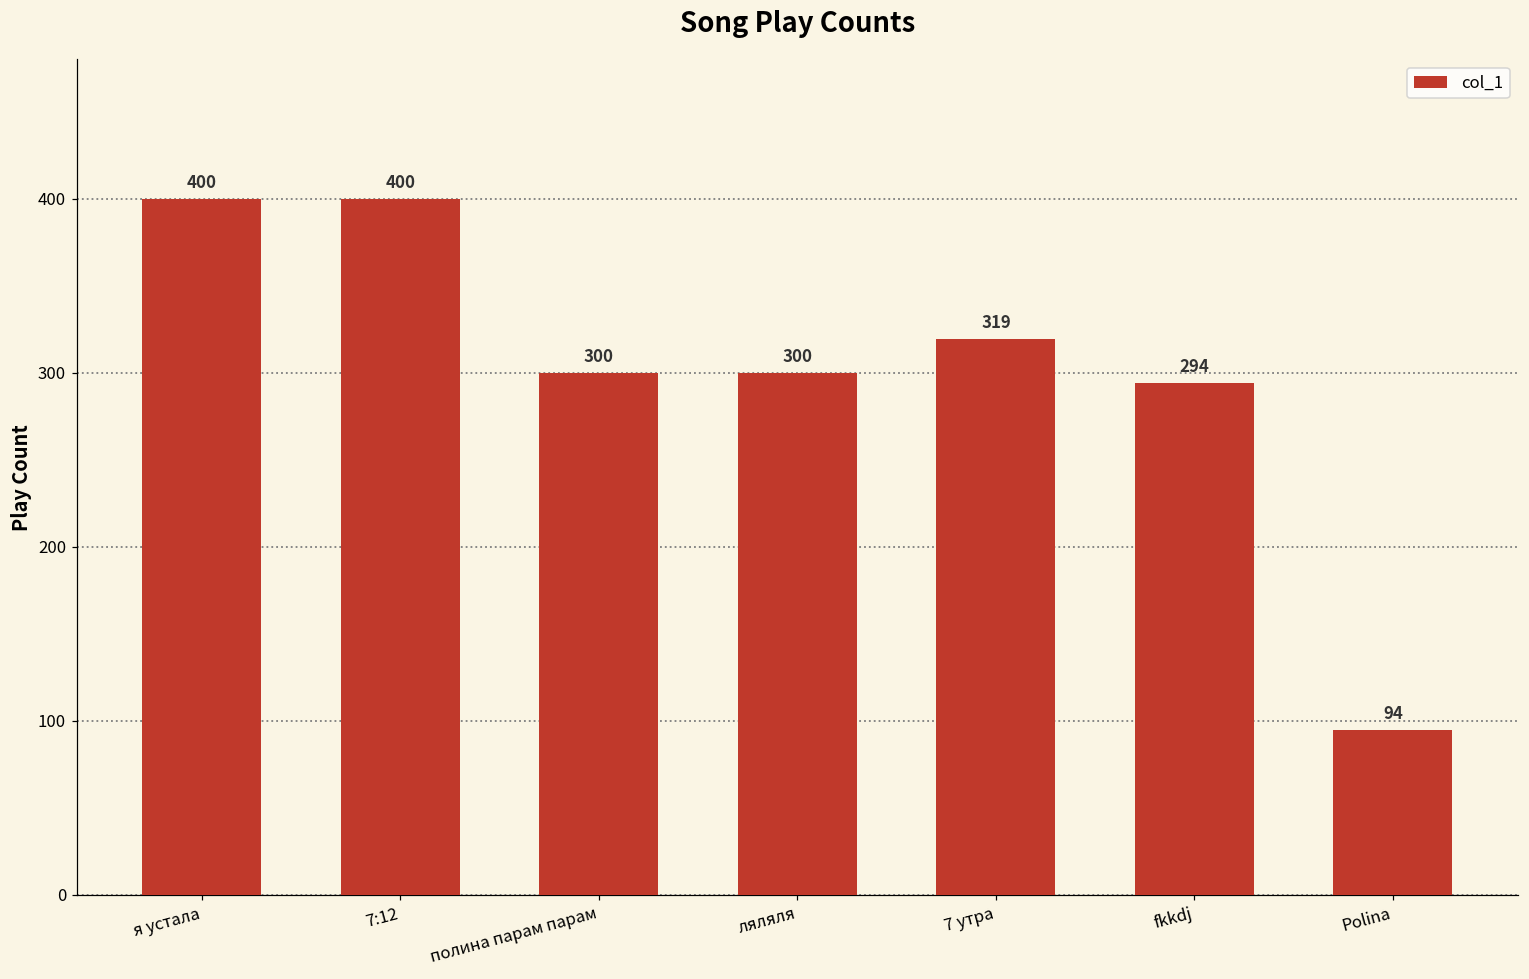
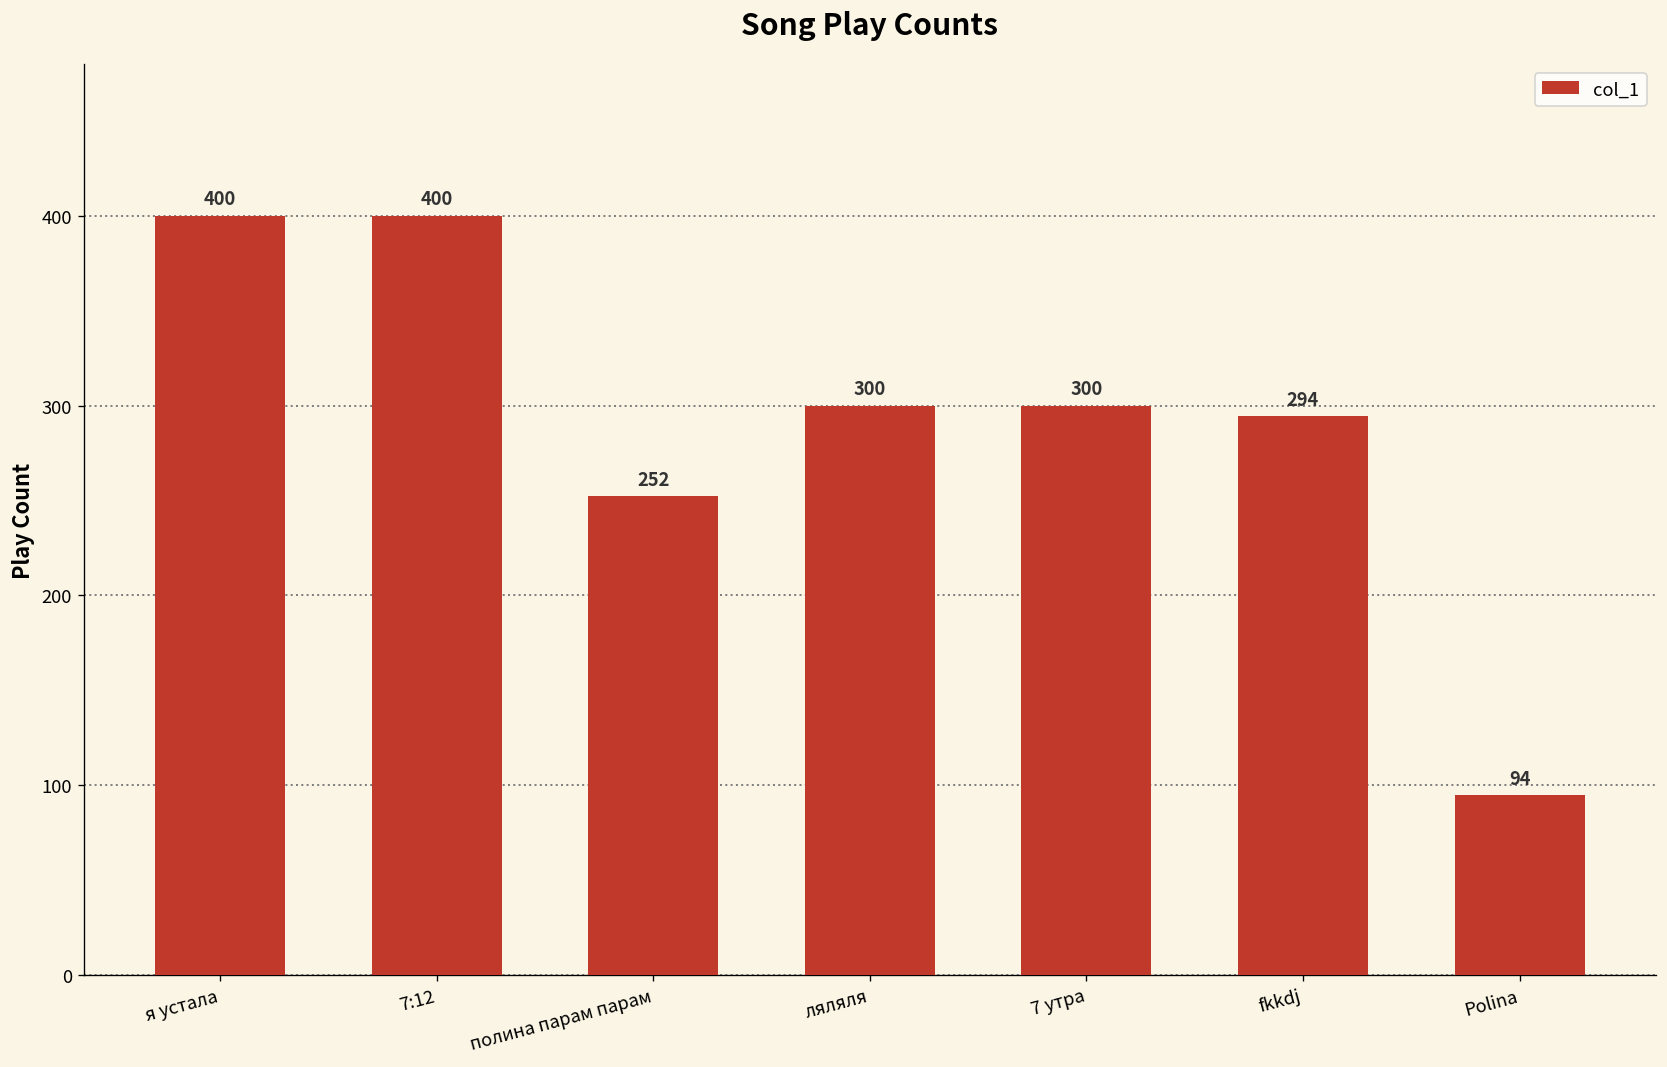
полина парам парам: 300 -> 252
7 утра: 319 -> 300
